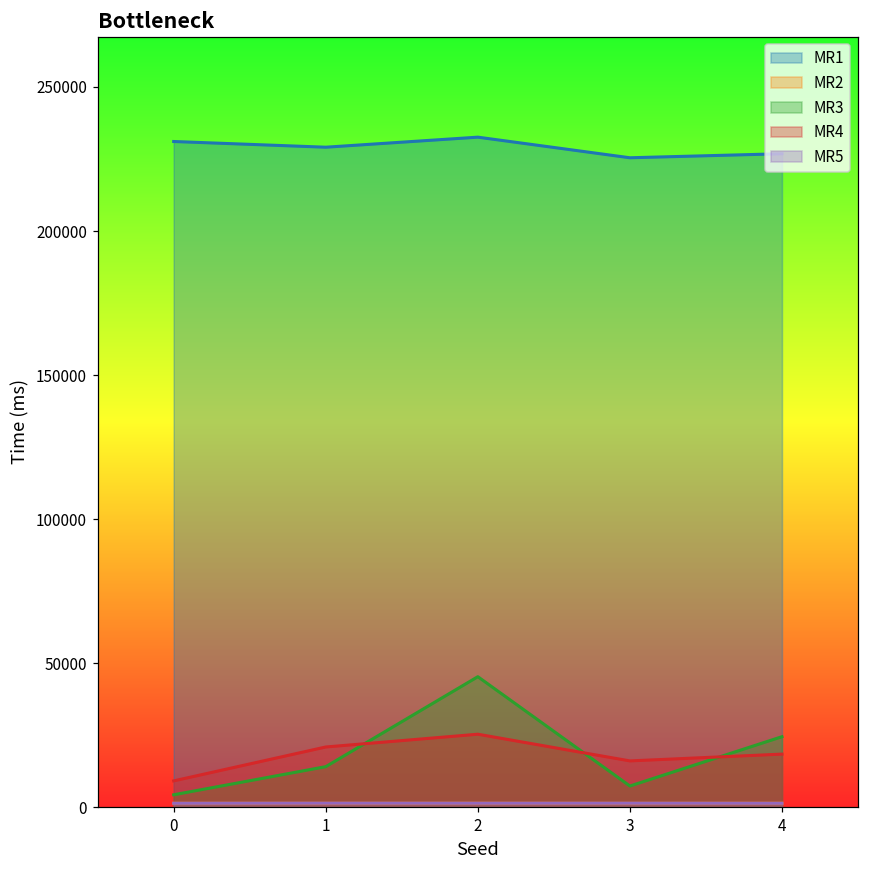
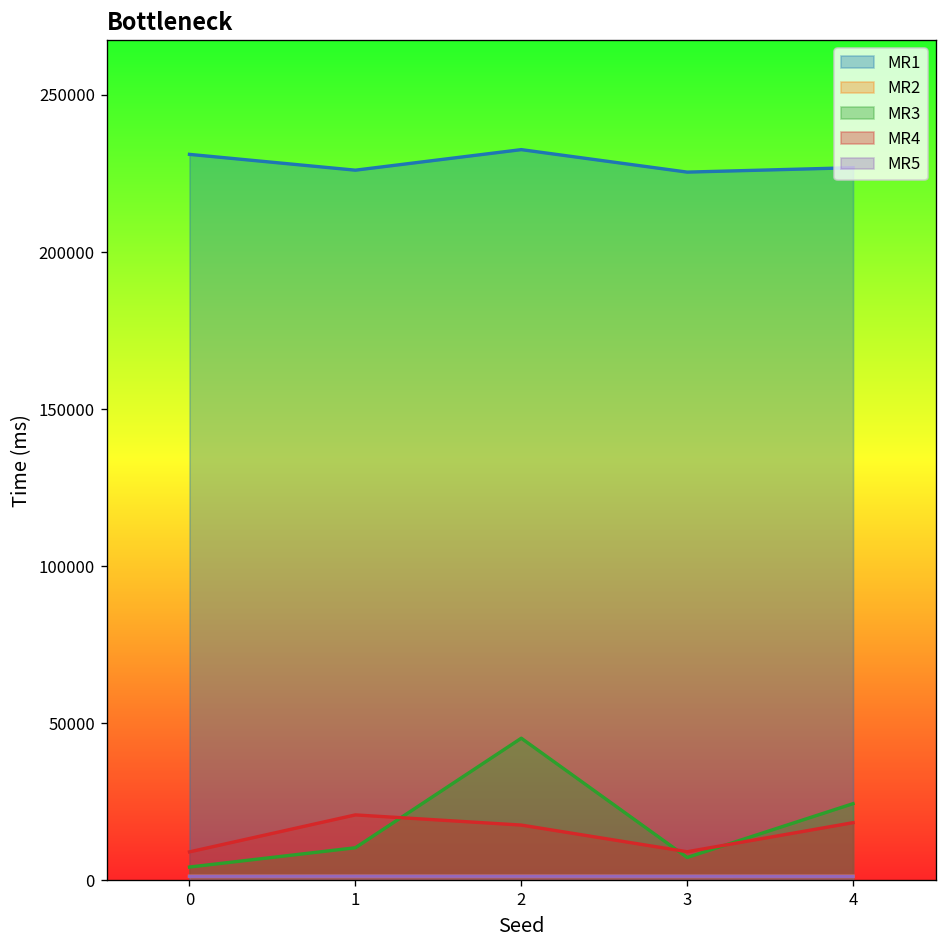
MR1, 1: 229000 -> 226000
MR3, 1: 14000 -> 10000
MR4, 2: 25000 -> 18000
MR4, 3: 16000 -> 9000
